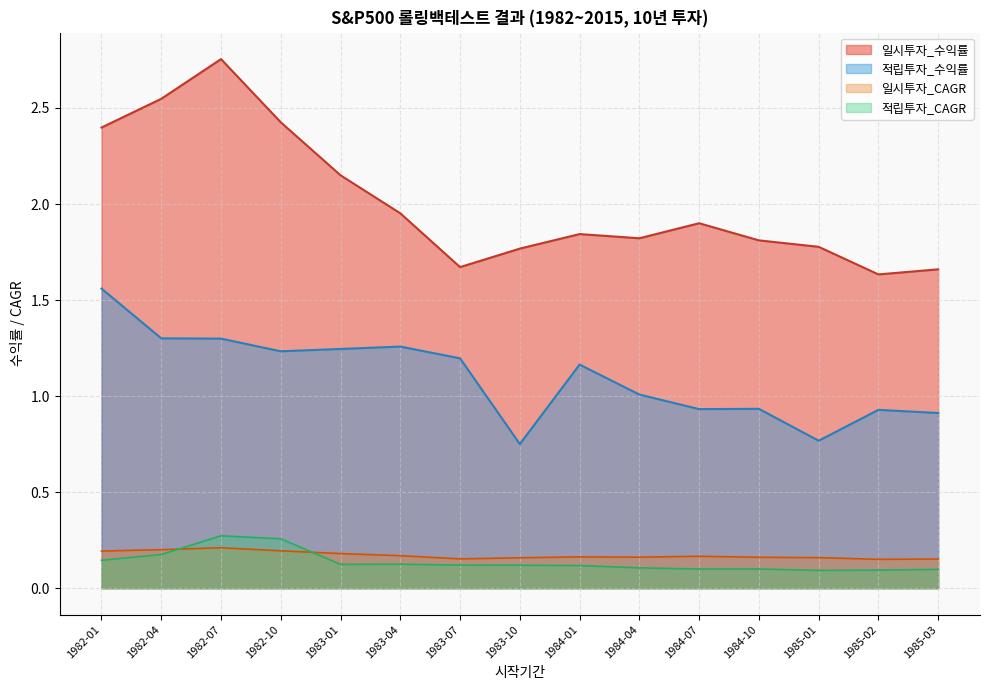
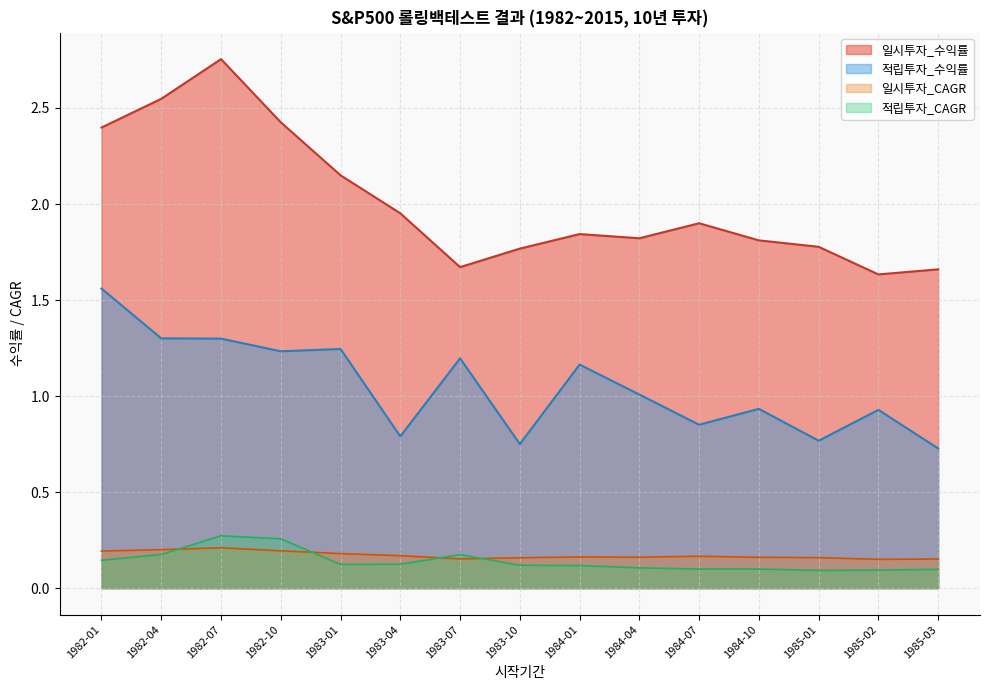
적립투자_수익률, 1983-04: 1.26 -> 0.79
적립투자_CAGR, 1983-07: 0.12 -> 0.17
적립투자_수익률, 1984-07: 0.93 -> 0.85
적립투자_수익률, 1985-03: 0.91 -> 0.73
